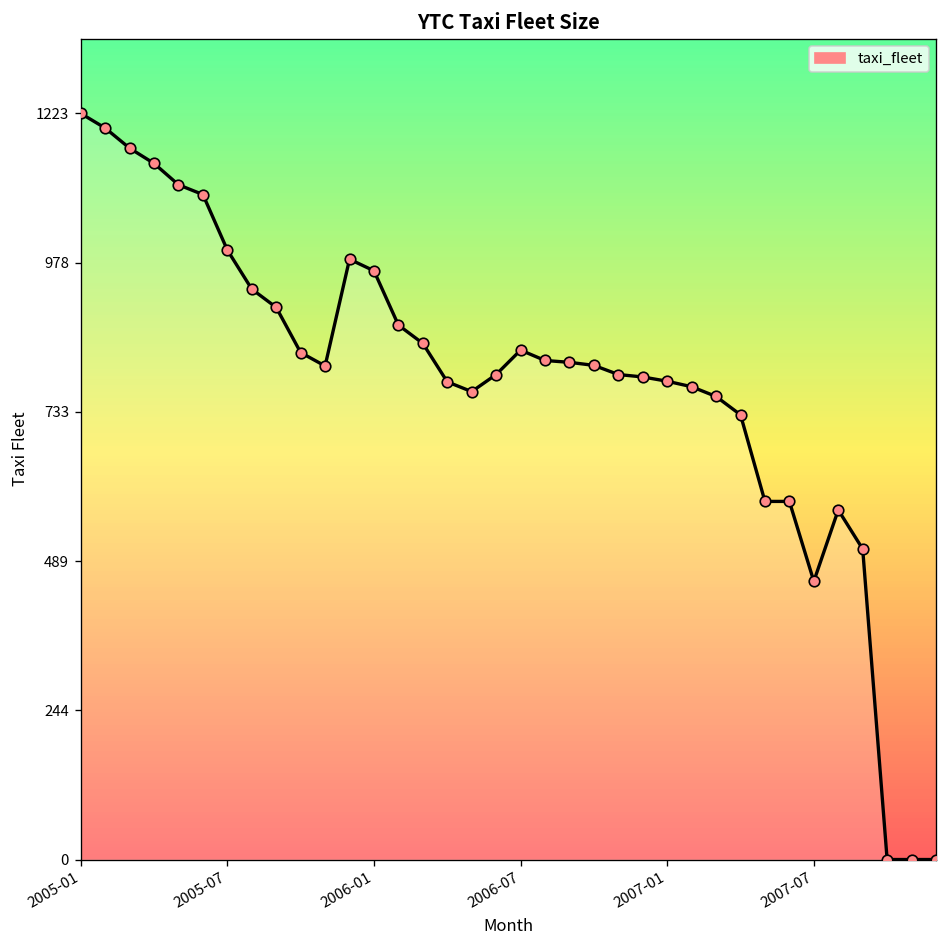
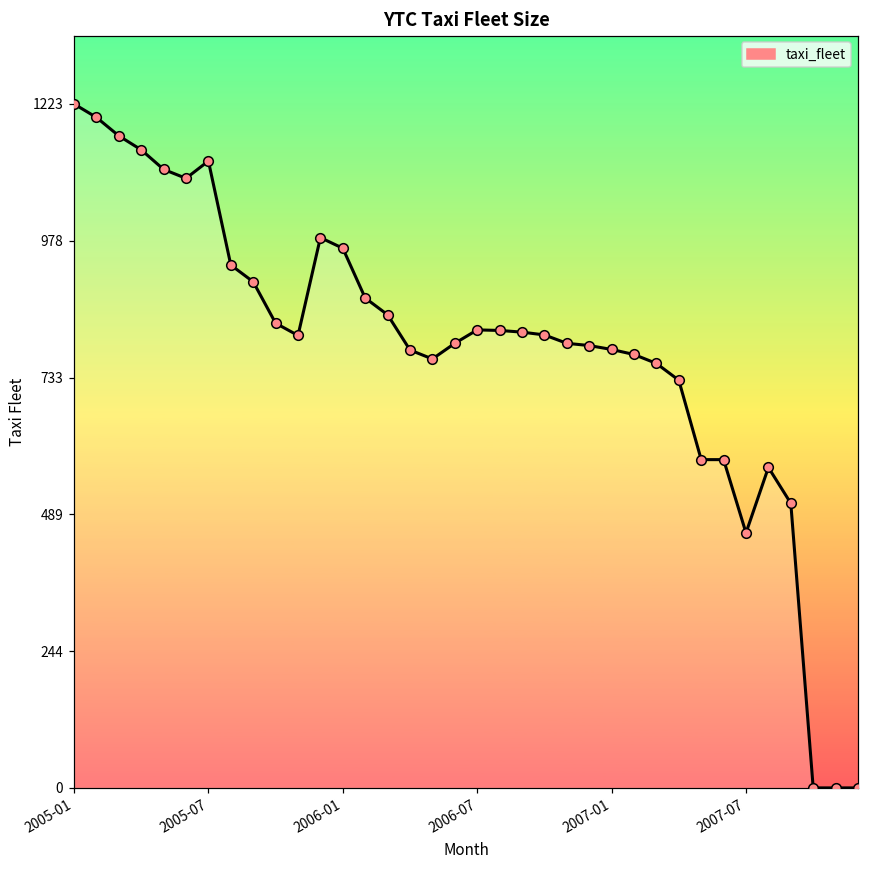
2005-07: 1000 -> 1120
2006-07: 840 -> 820
